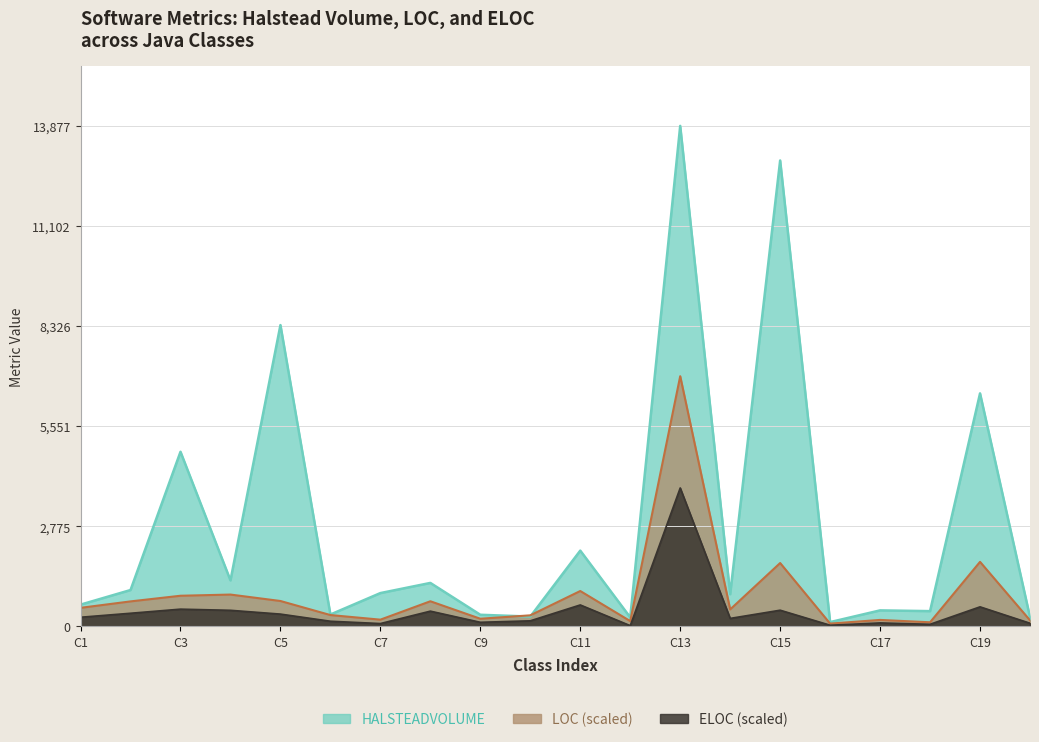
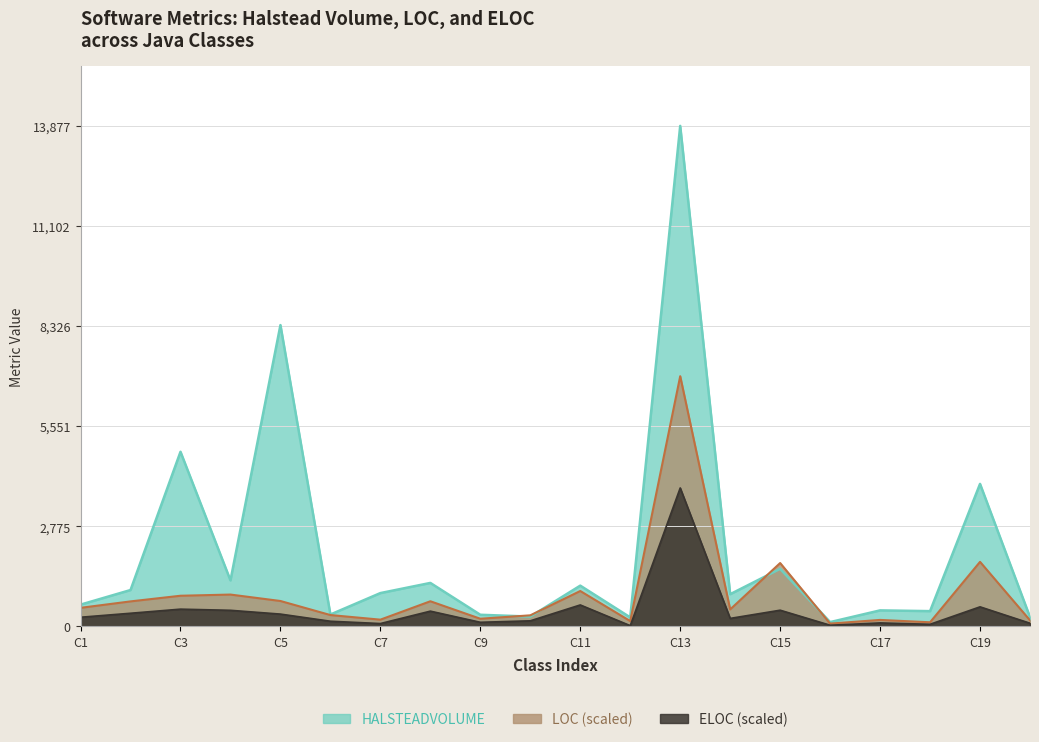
HALSTEADVOLUME, C11: 2,100 -> 1,100
HALSTEADVOLUME, C15: 12,900 -> 1,600
HALSTEADVOLUME, C19: 6,500 -> 4,000
